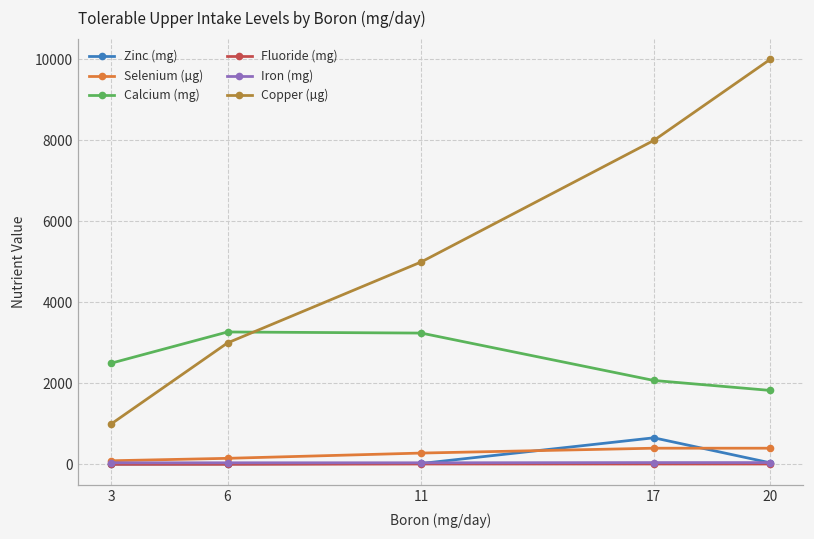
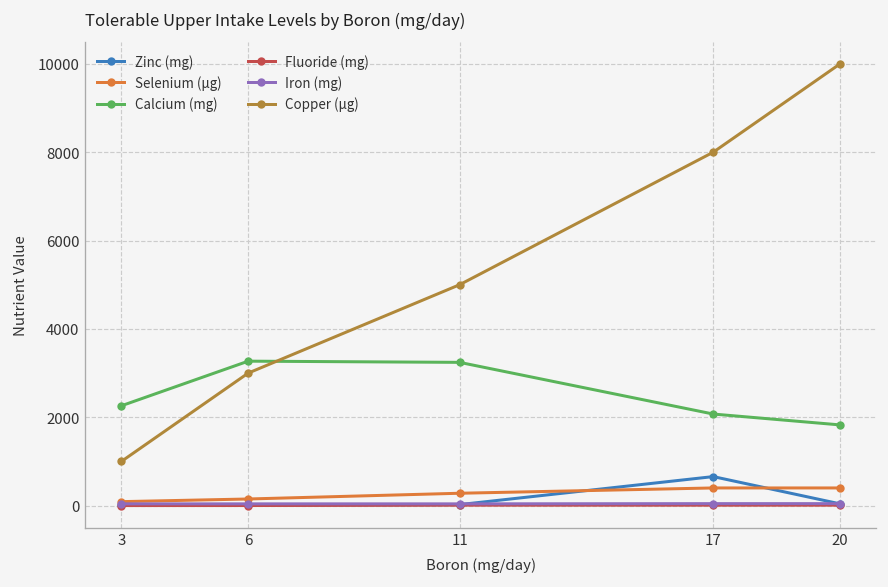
Calcium (mg), 3: 2500 -> 2300
